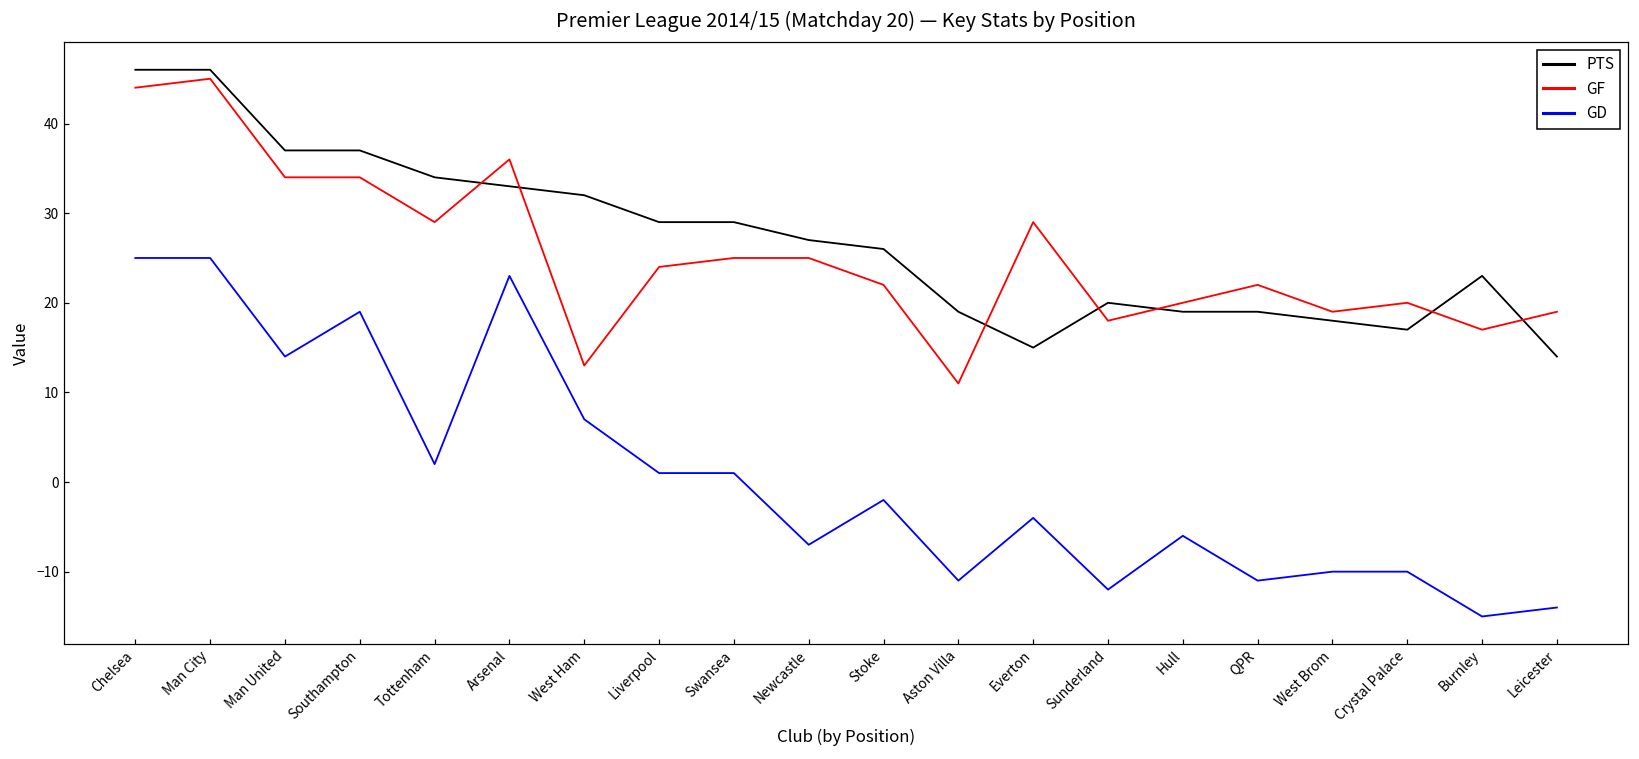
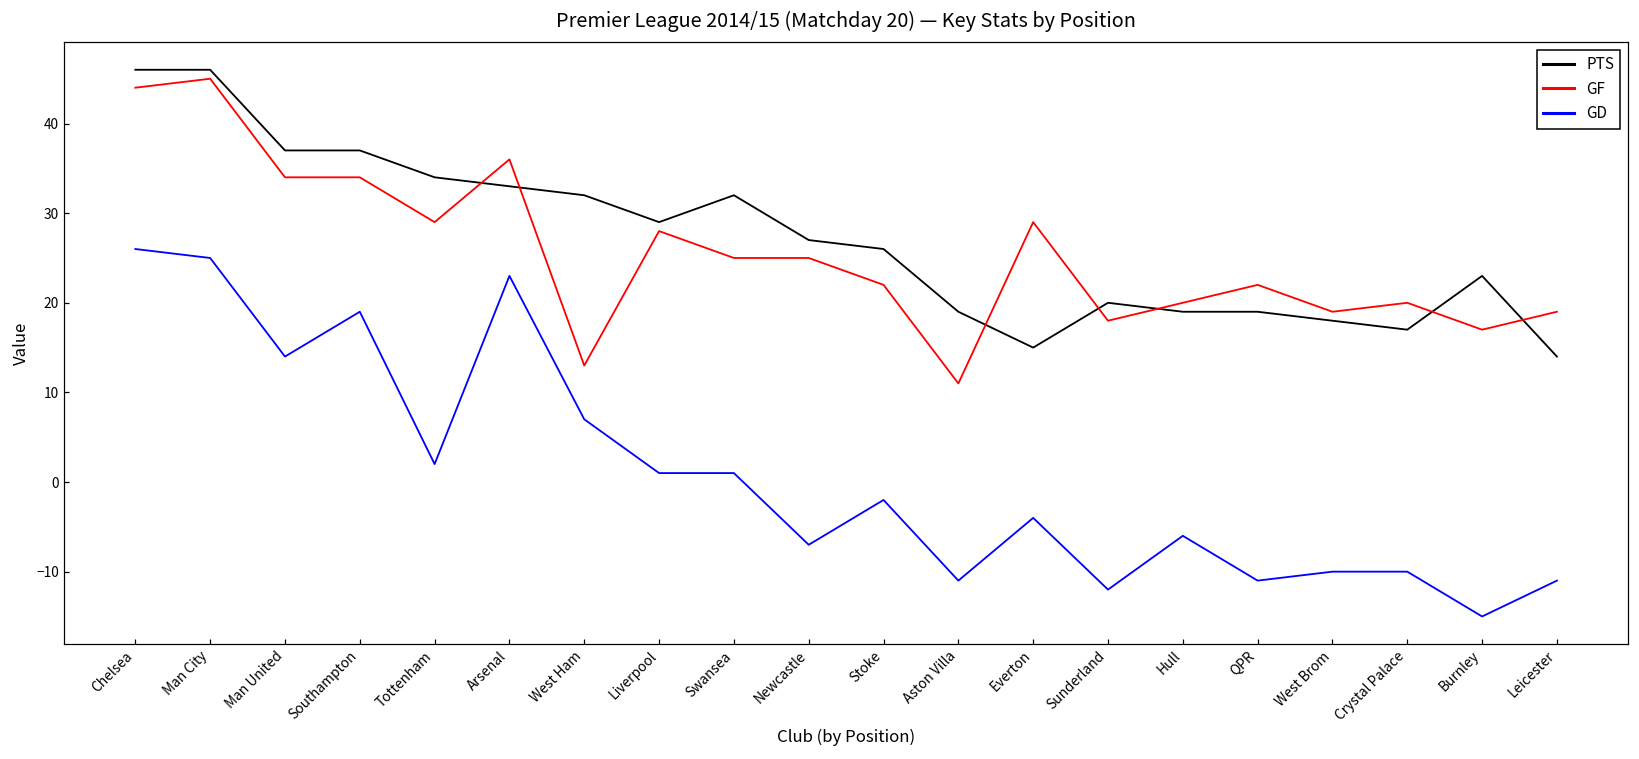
GD, Chelsea: 25 -> 26
GF, Liverpool: 24 -> 28
PTS, Swansea: 29 -> 32
GD, Leicester: -14 -> -11
